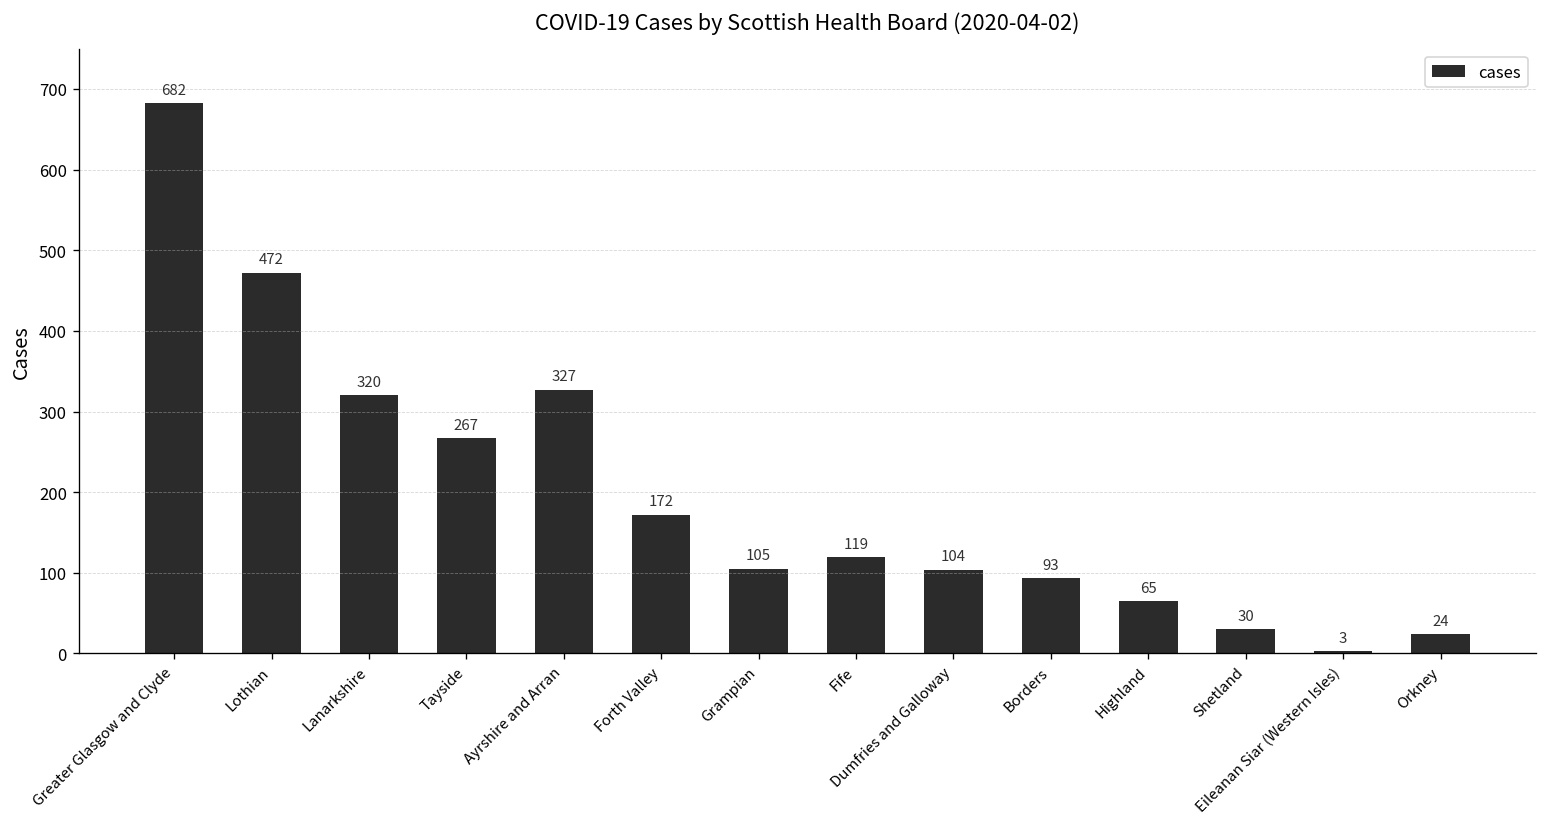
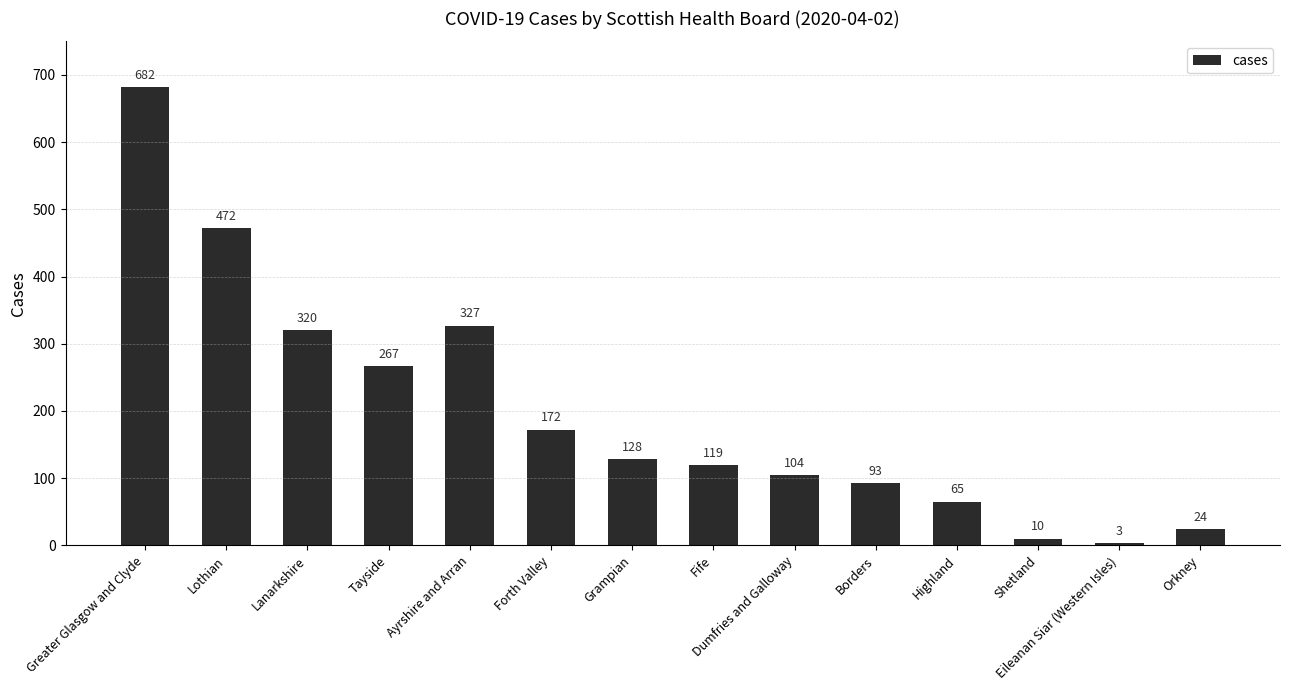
Grampian: 105 -> 128
Shetland: 30 -> 10
